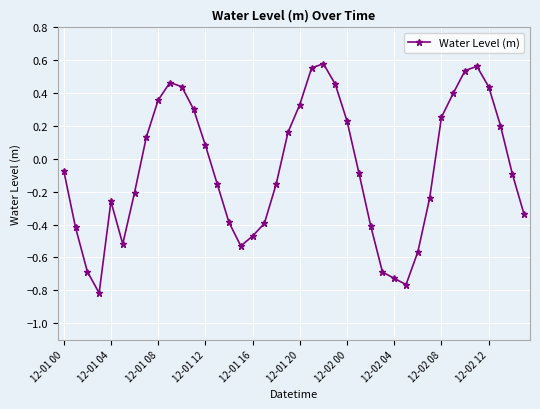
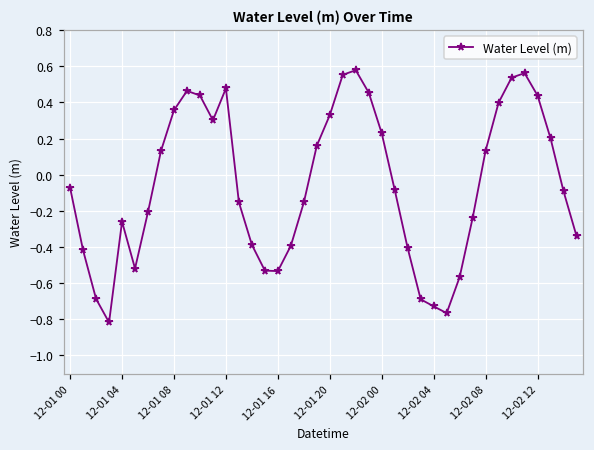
12-01 12: 0.08 -> 0.48
12-01 16: -0.47 -> -0.53
12-02 08: 0.25 -> 0.13
